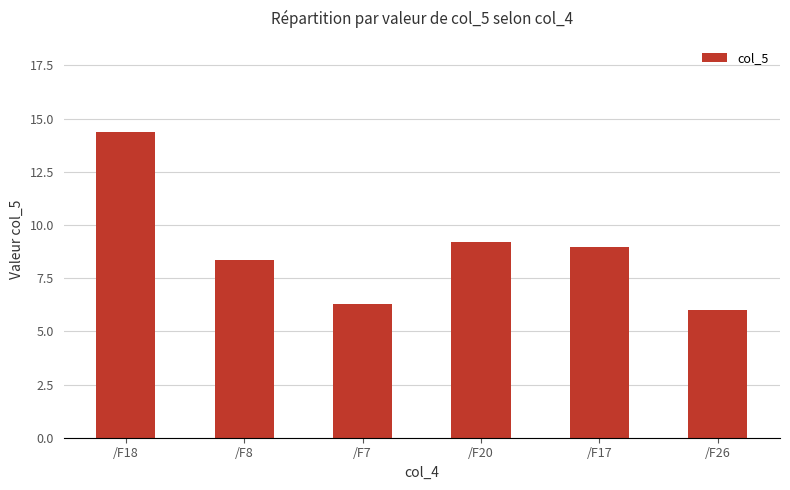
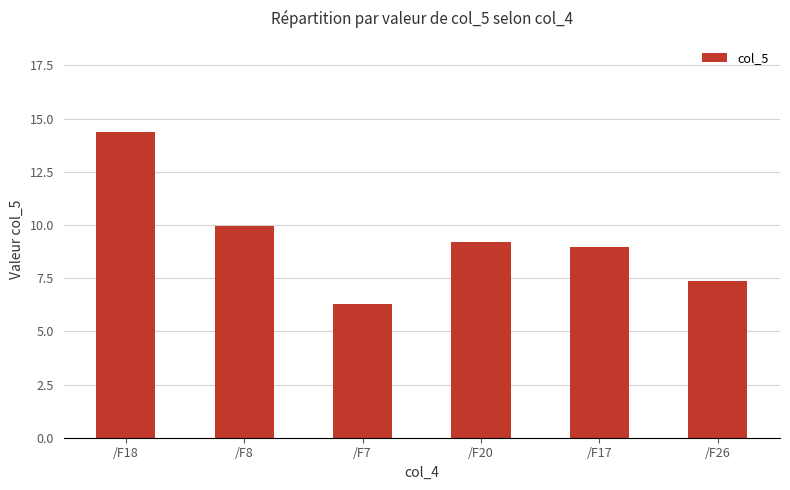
/F8: 8.3 -> 10.0
/F26: 6.0 -> 7.4
